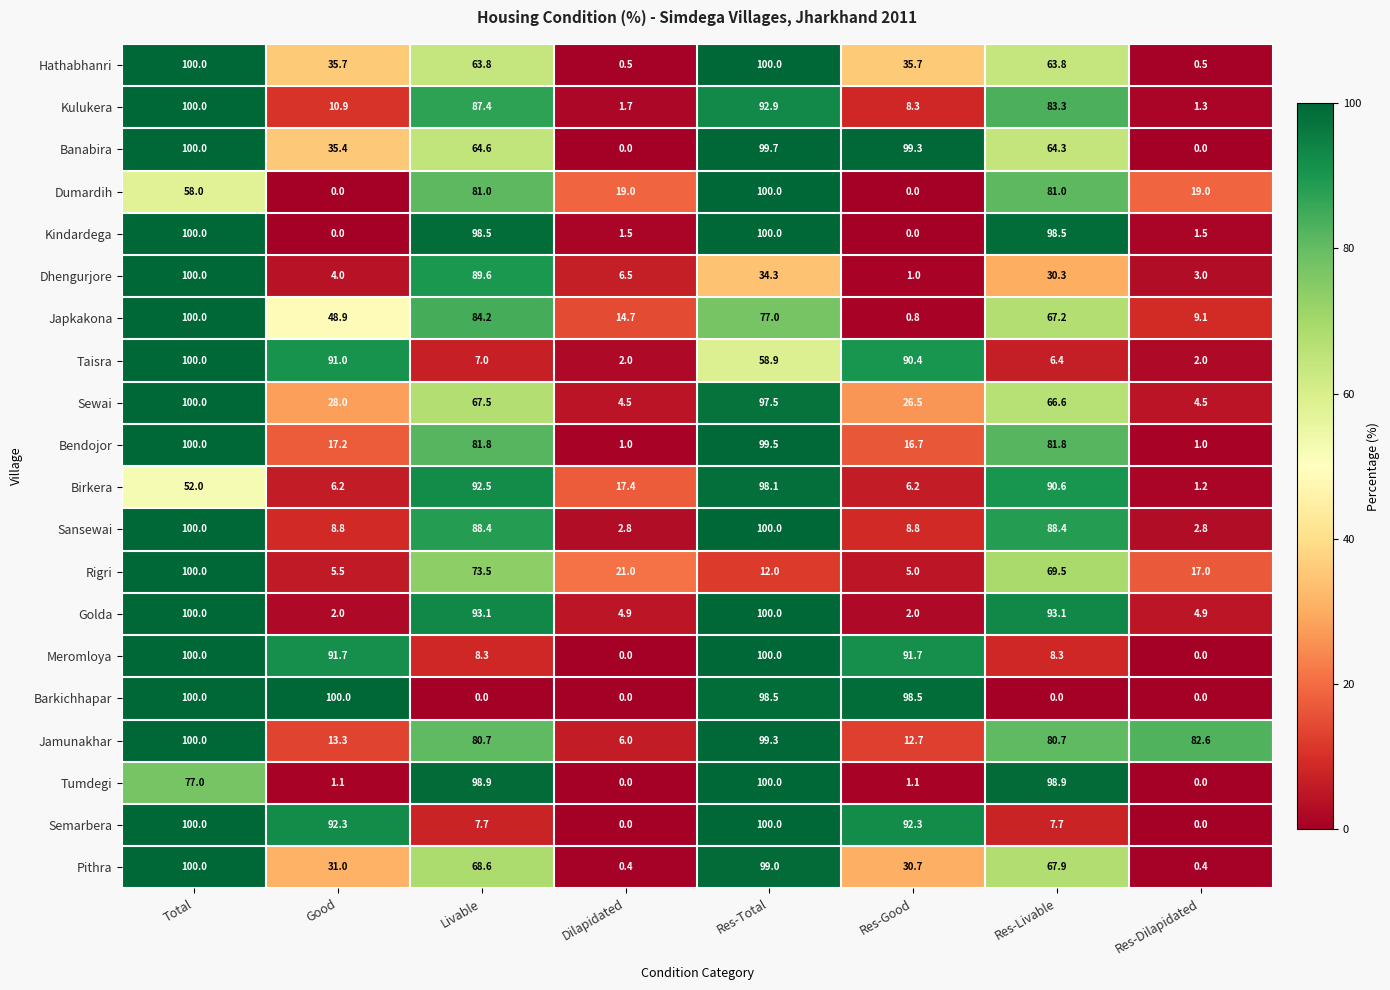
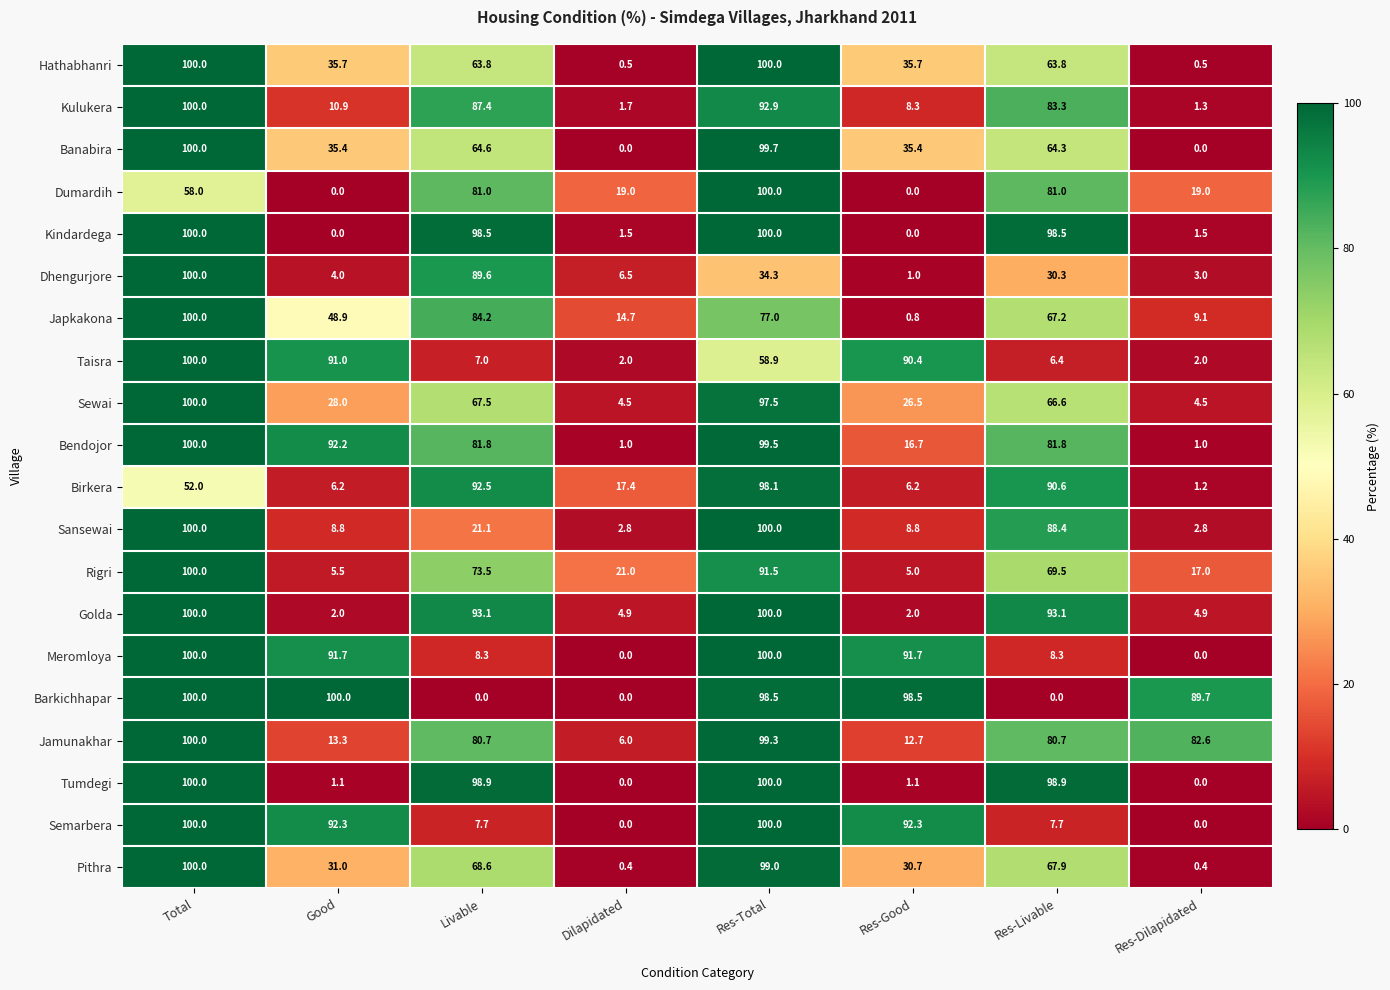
Banabira, Res-Good: 99.3 -> 35.4
Bendojor, Good: 17.2 -> 92.2
Sansewai, Livable: 88.4 -> 21.1
Rigri, Res-Total: 12.0 -> 91.5
Barkichhapar, Res-Dilapidated: 0.0 -> 89.7
Tumdegi, Total: 77.0 -> 100.0
